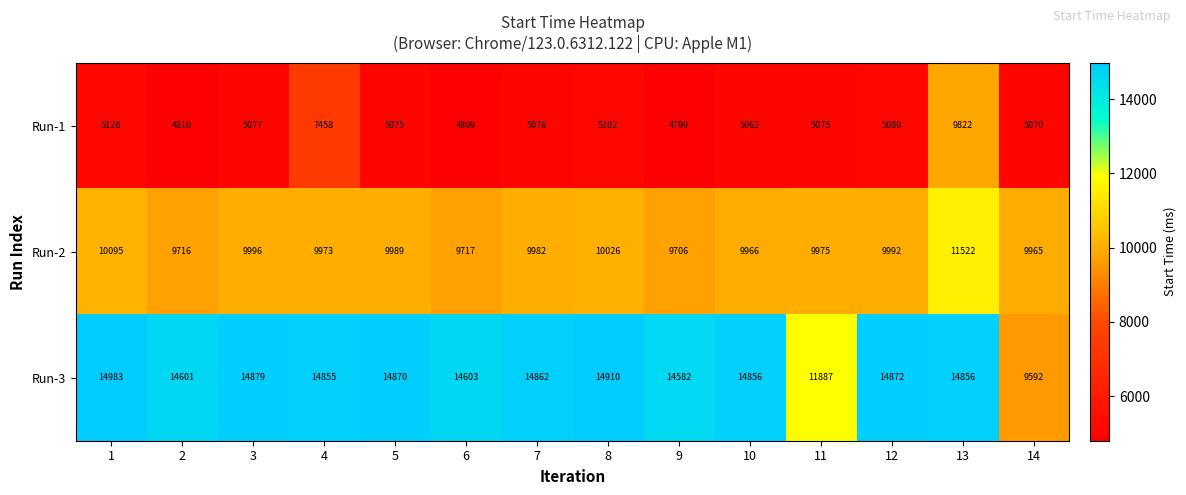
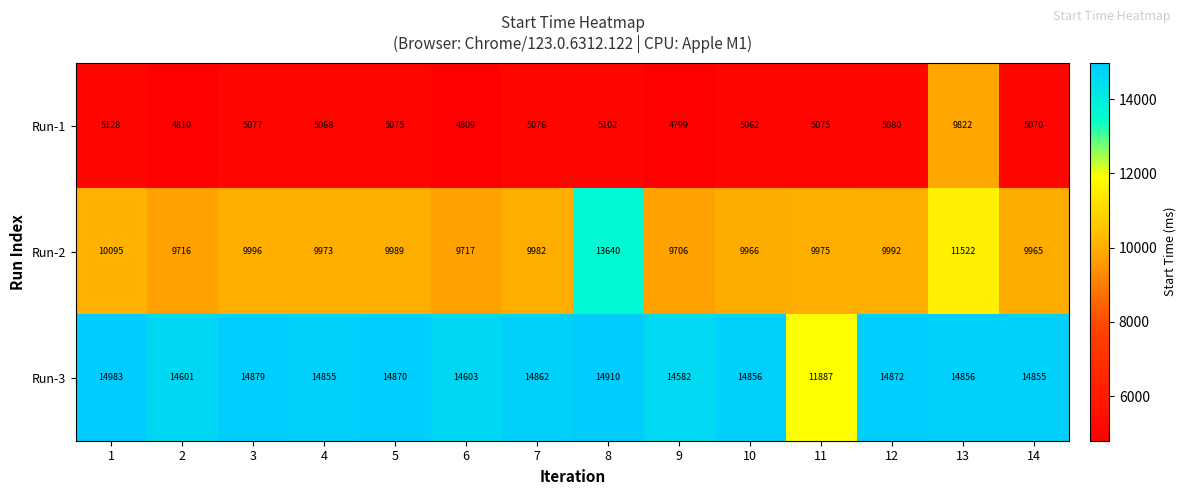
Run-1, 4: 7458 -> 5068
Run-2, 8: 10026 -> 13640
Run-3, 14: 9592 -> 14855
